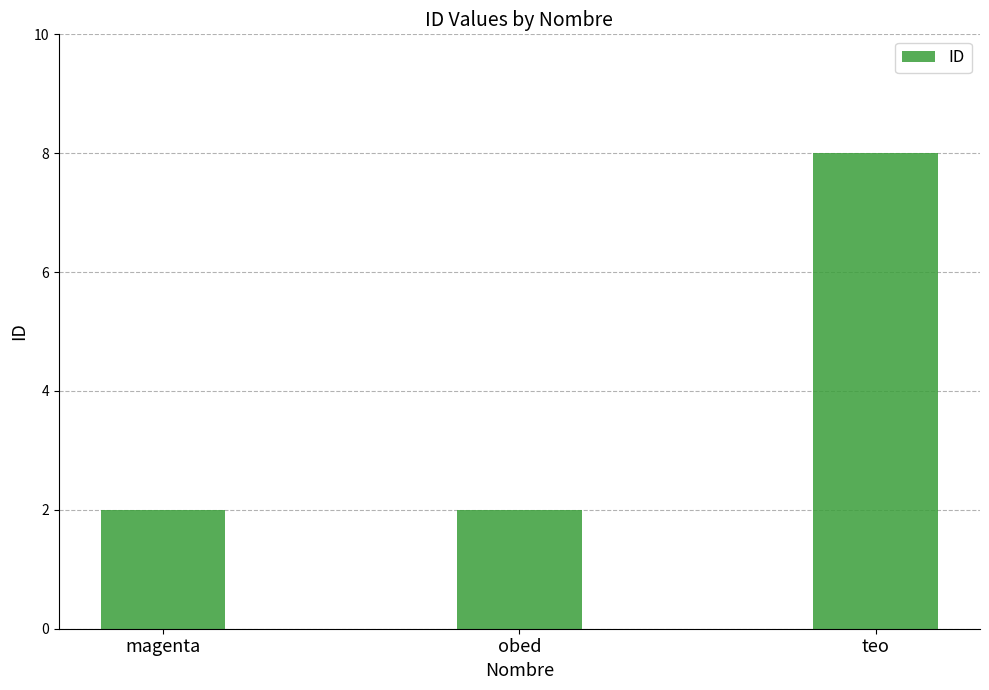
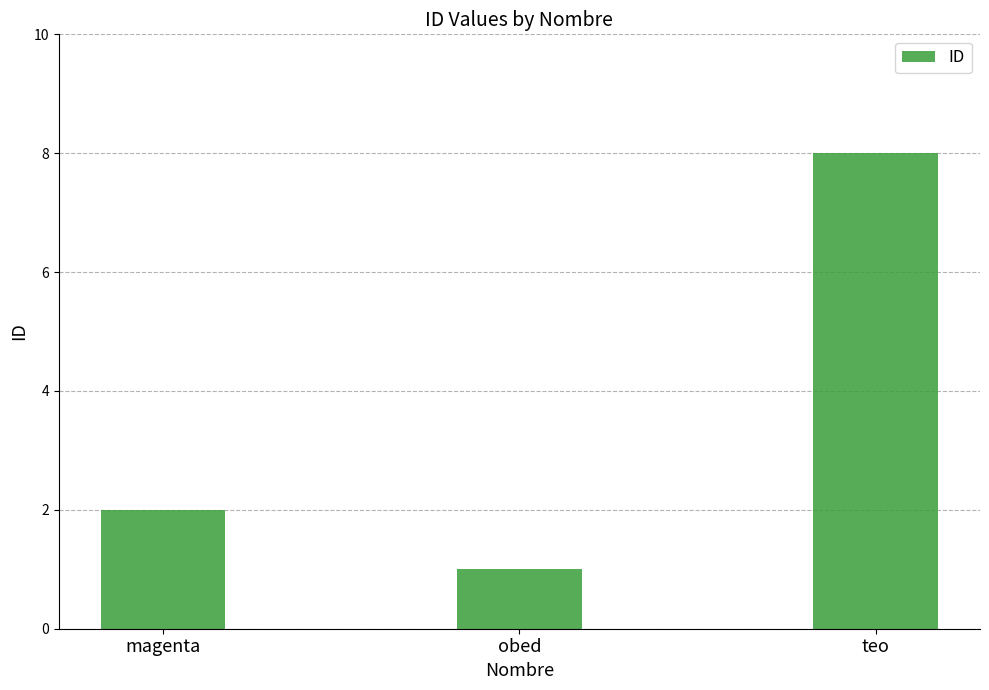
obed: 2 -> 1
